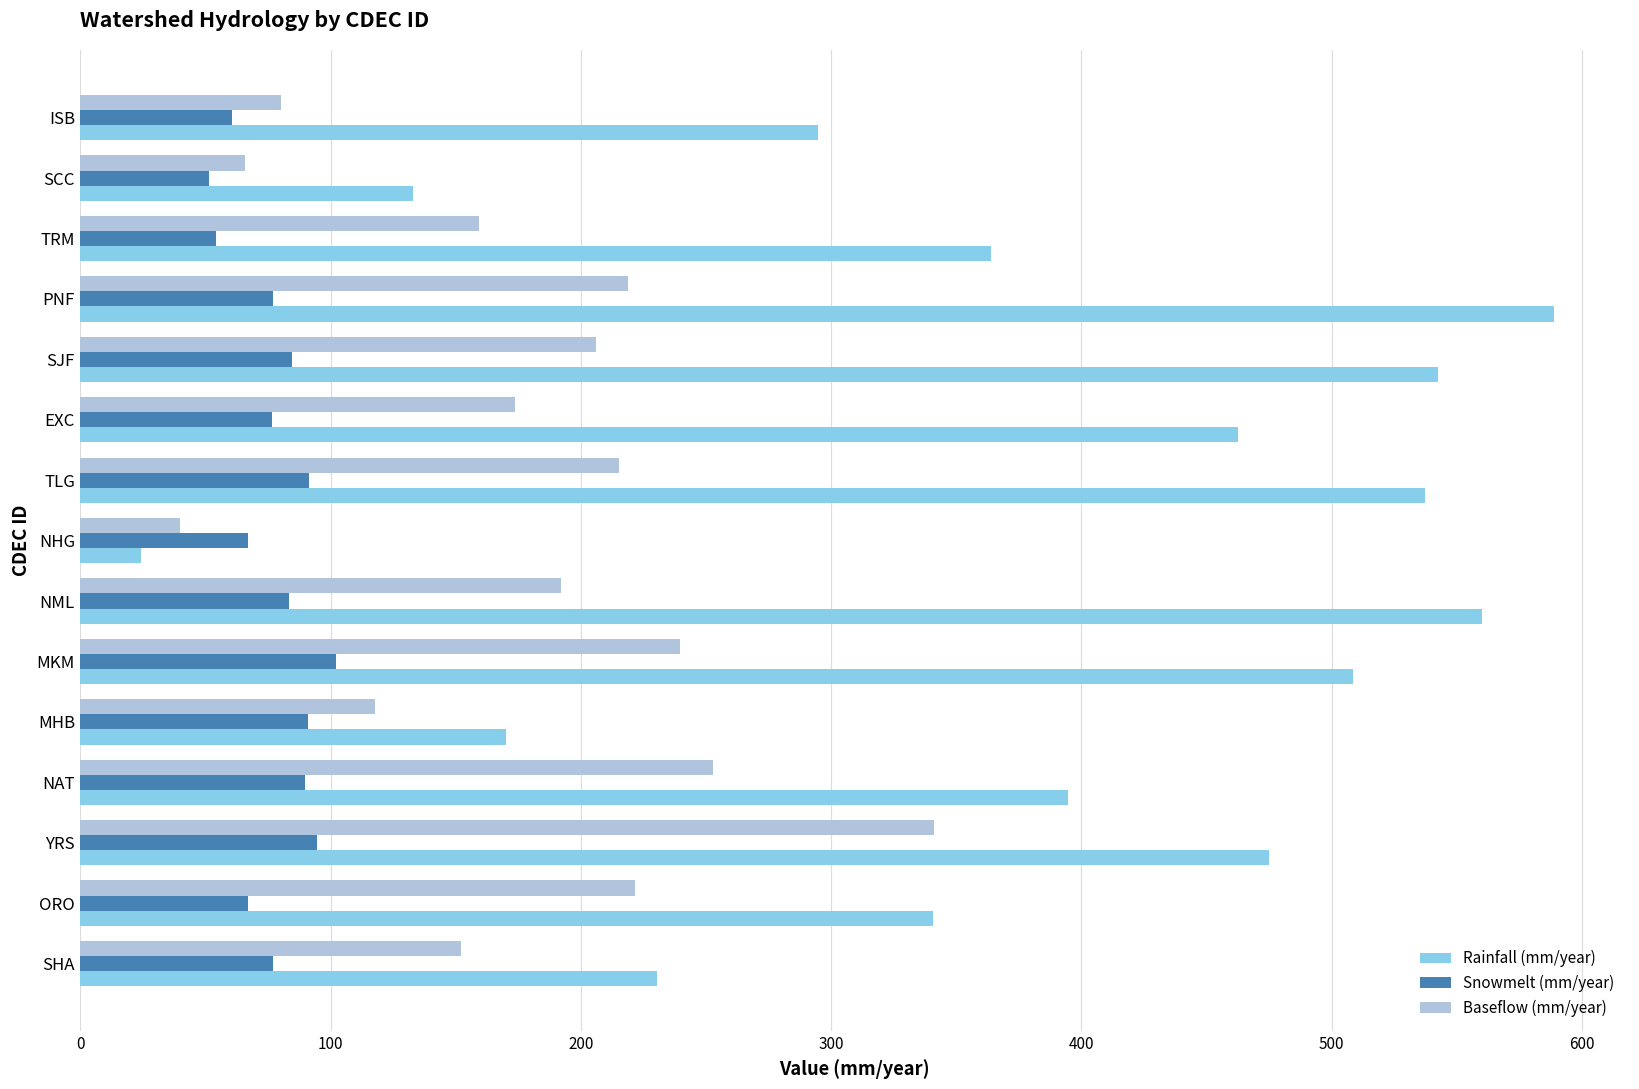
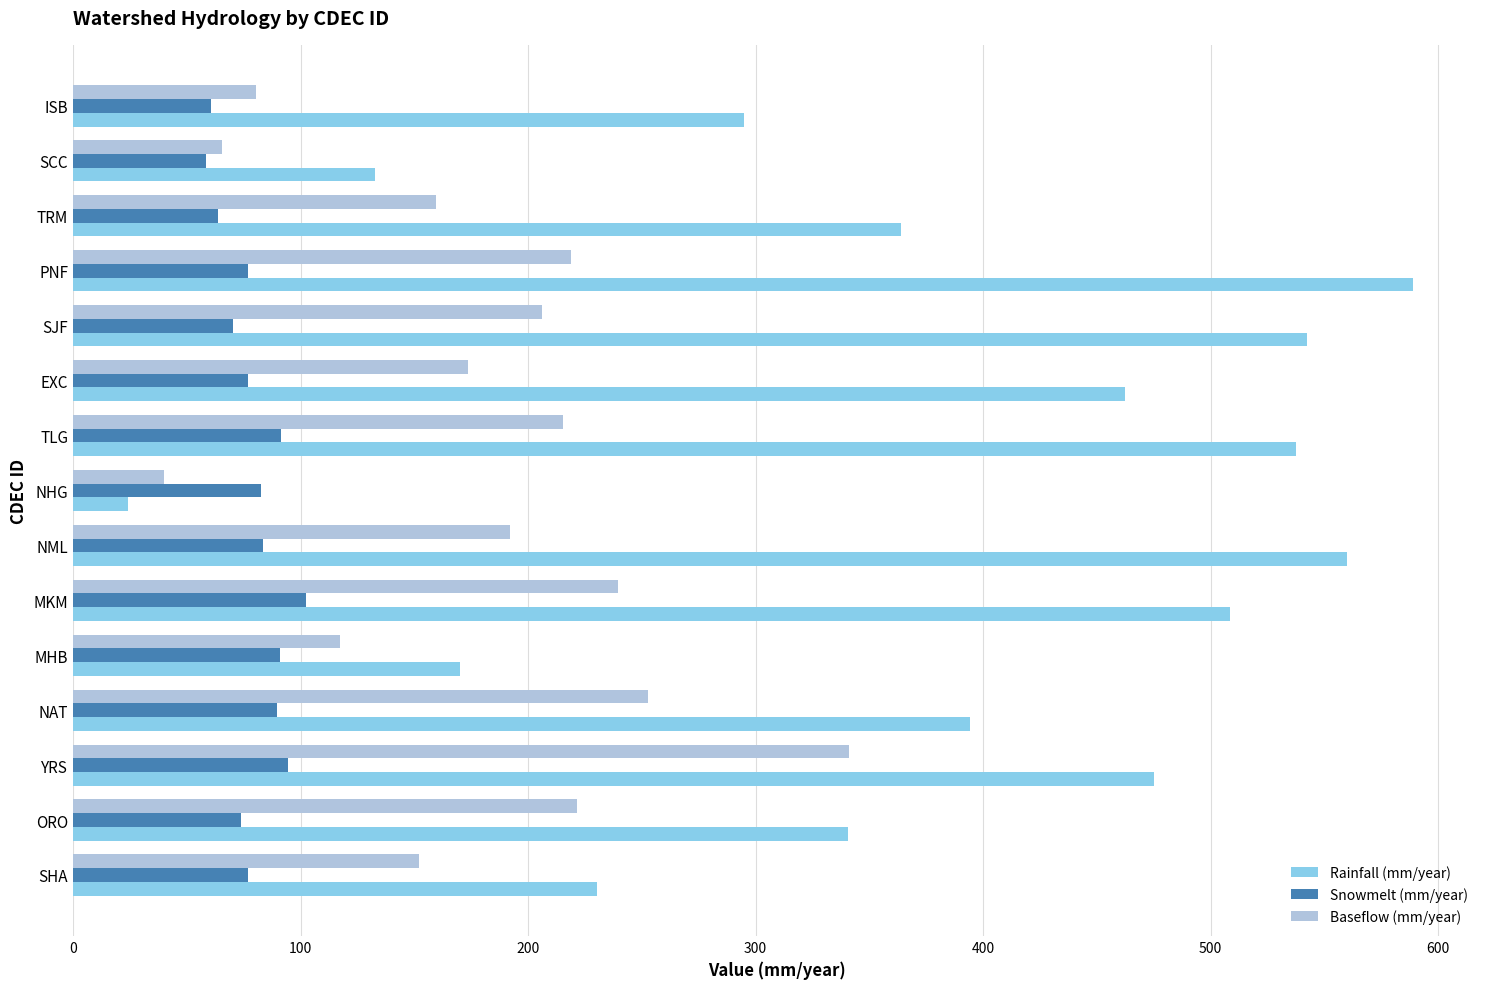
Snowmelt (mm/year), SCC: 51 -> 58
Snowmelt (mm/year), TRM: 54 -> 64
Snowmelt (mm/year), SJF: 85 -> 70
Snowmelt (mm/year), NHG: 67 -> 83
Snowmelt (mm/year), ORO: 67 -> 74
